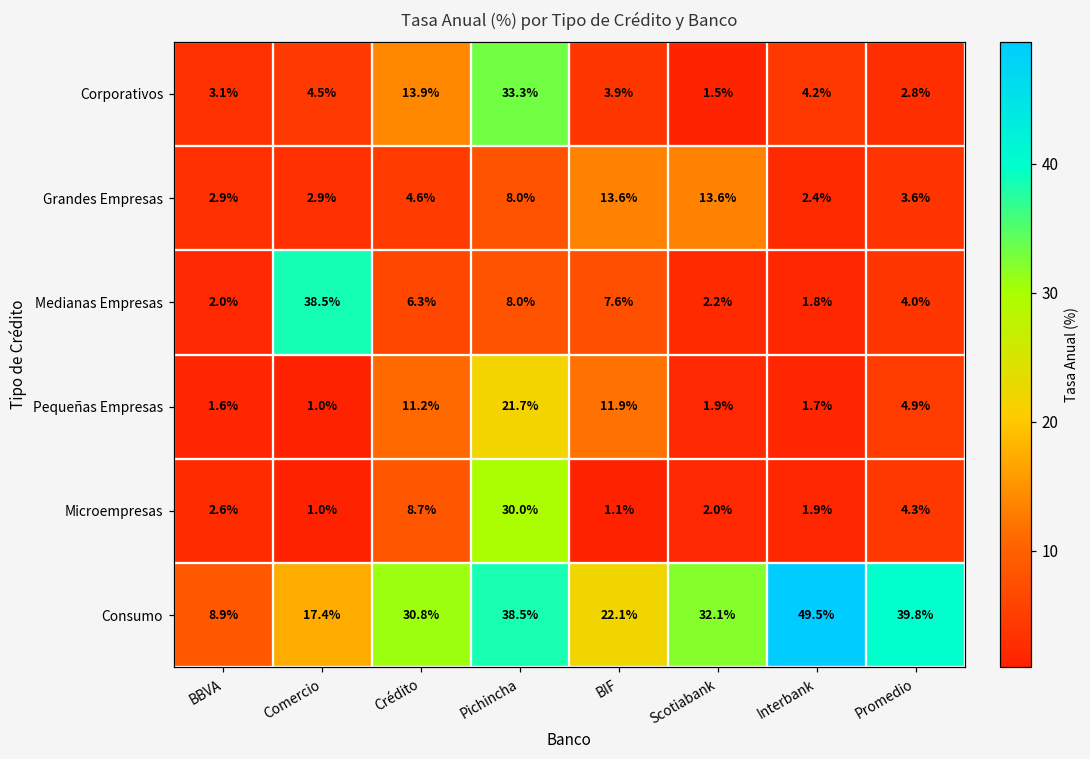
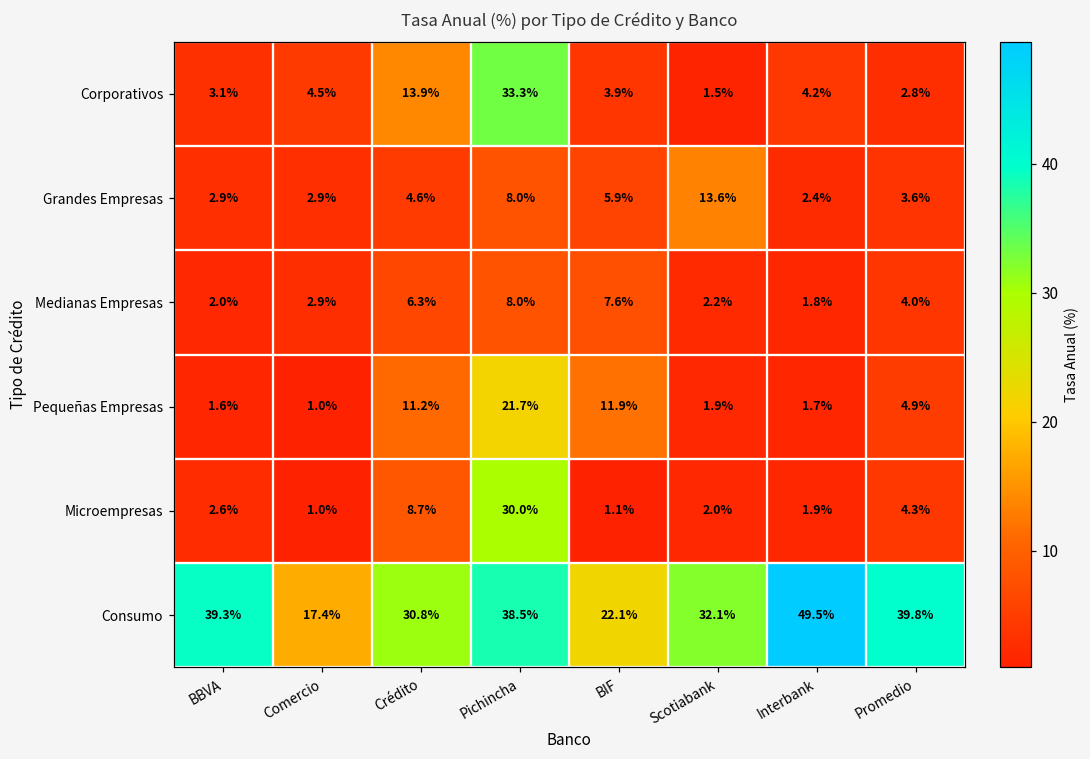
Grandes Empresas, BIF: 13.6% -> 5.9%
Medianas Empresas, Comercio: 38.5% -> 2.9%
Consumo, BBVA: 8.9% -> 39.3%
